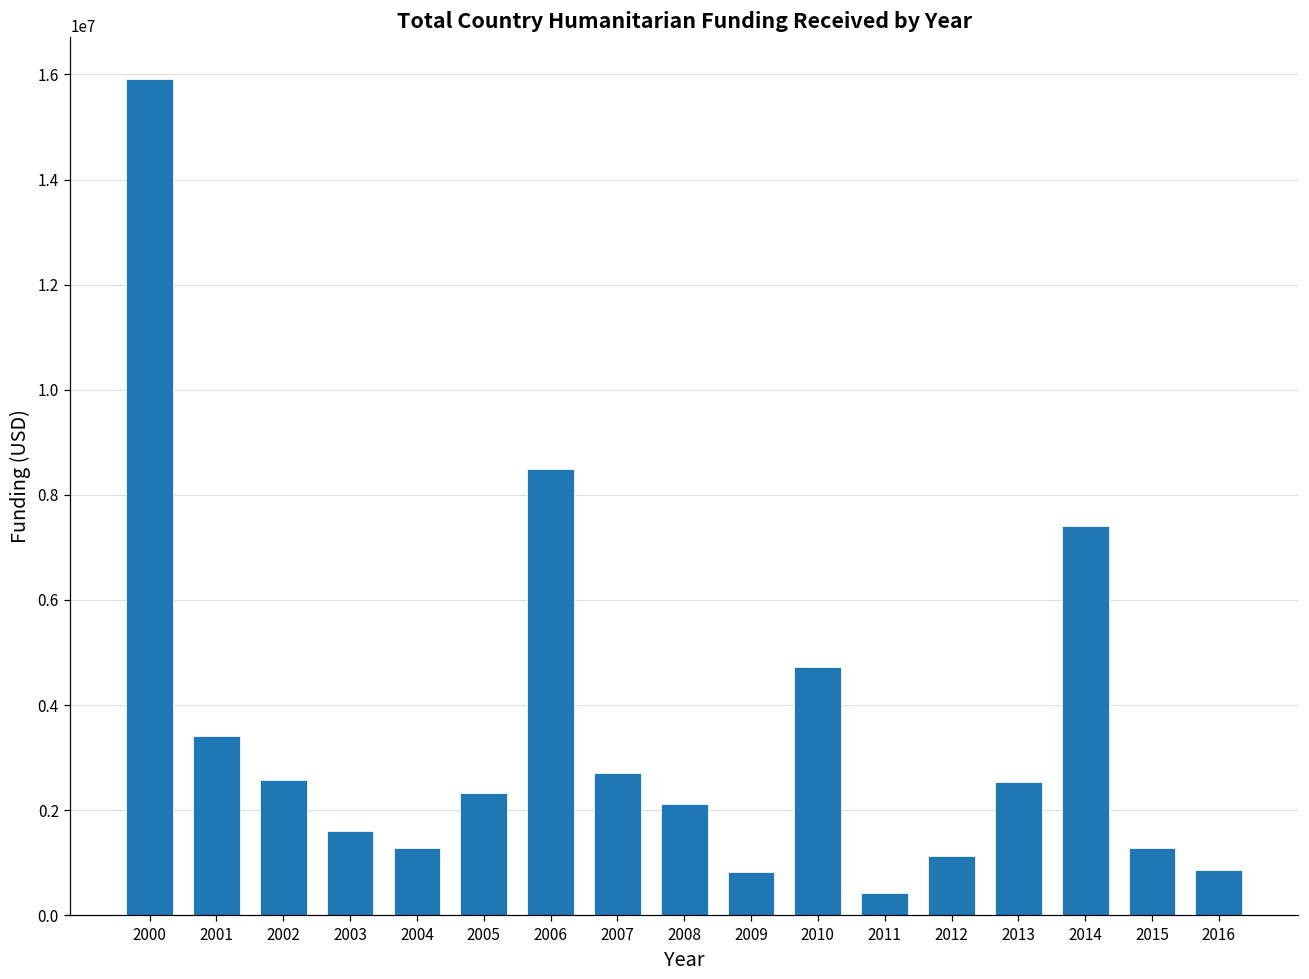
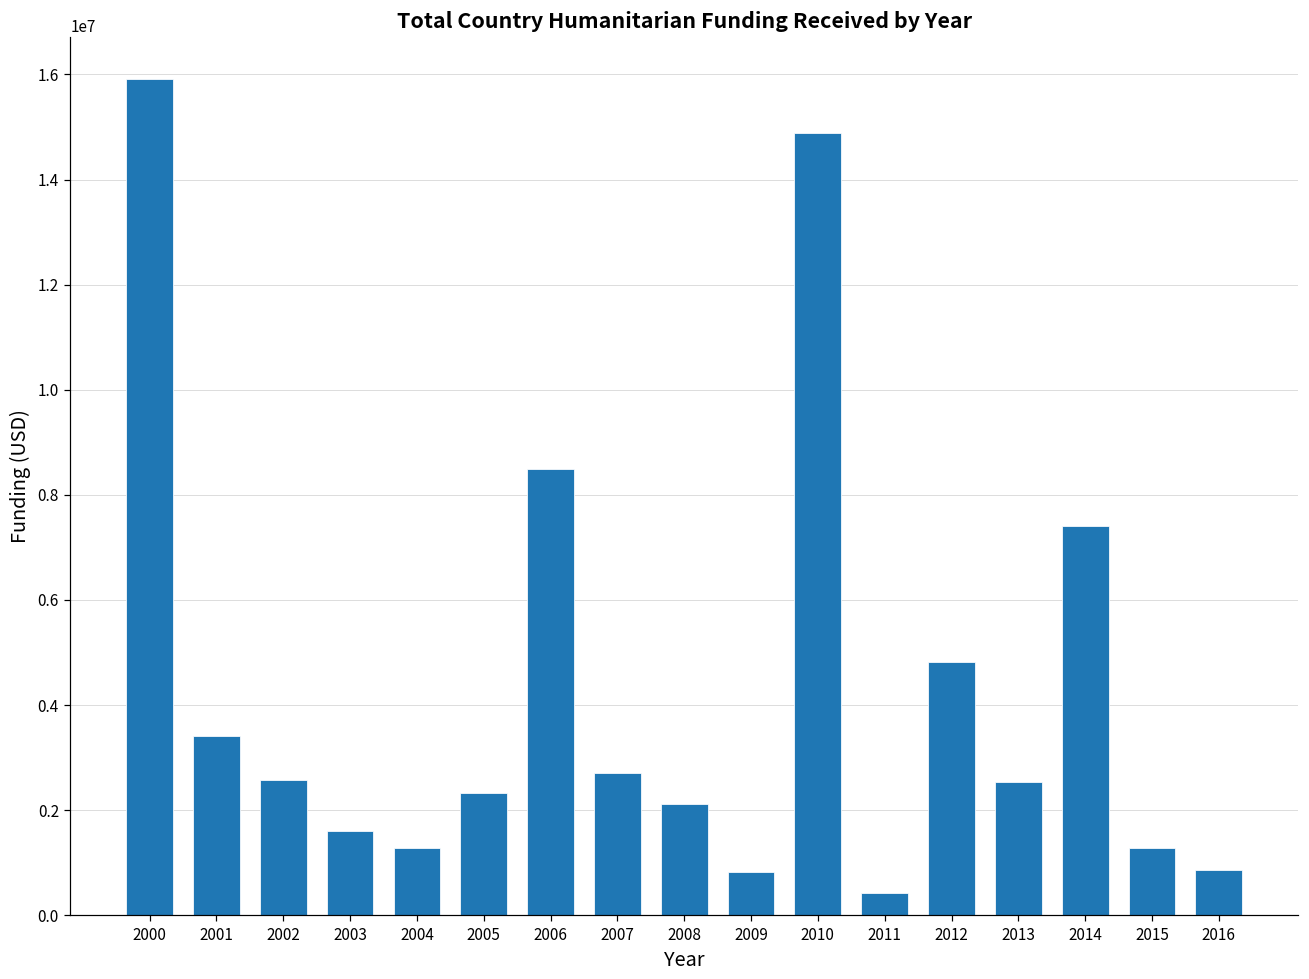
2010: 4700000 -> 14900000
2012: 1100000 -> 4800000
